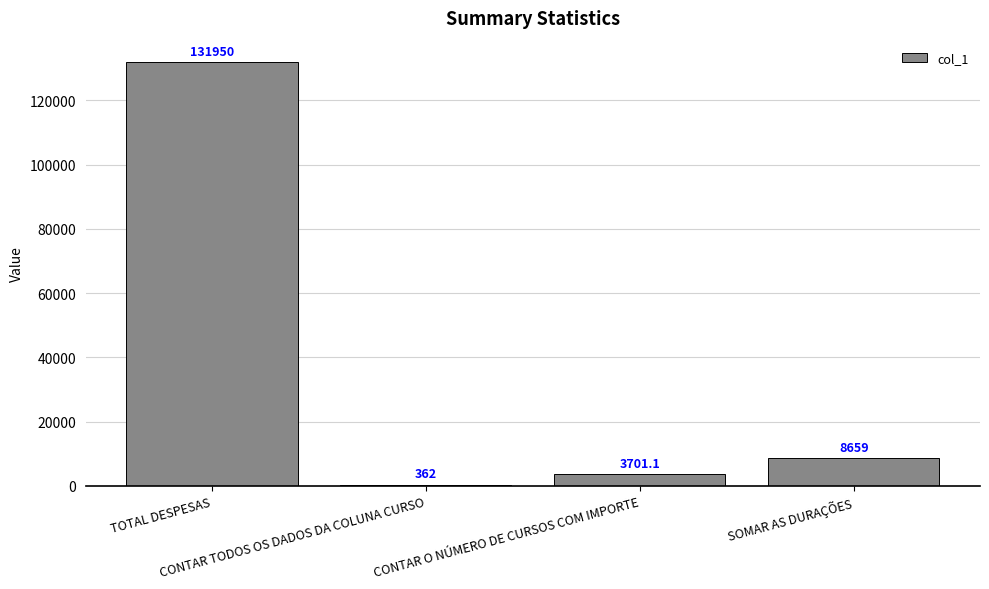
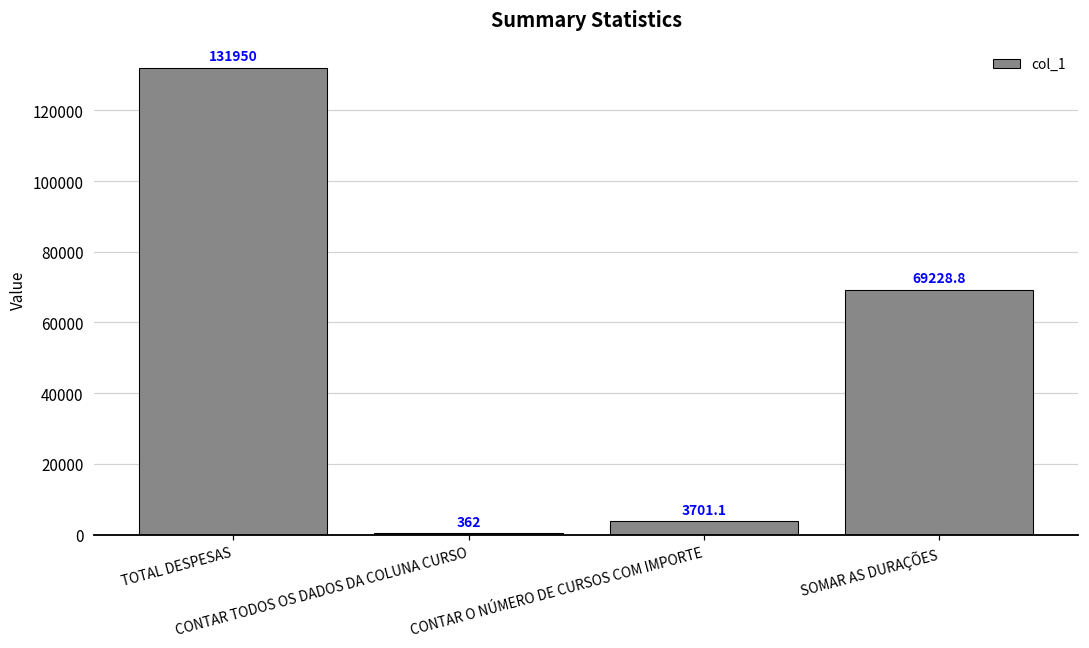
SOMAR AS DURAÇÕES: 8659 -> 69228.8
